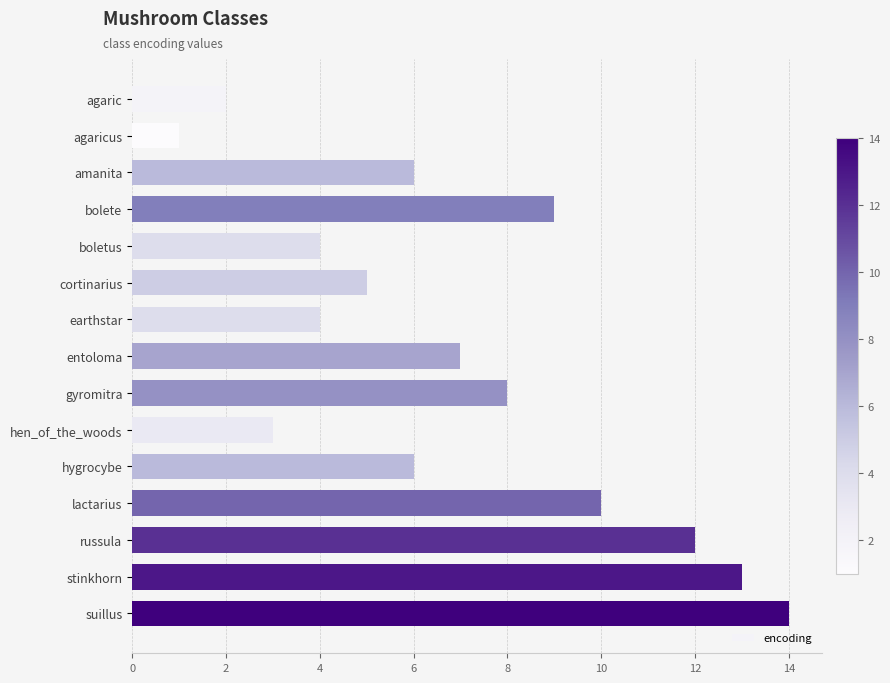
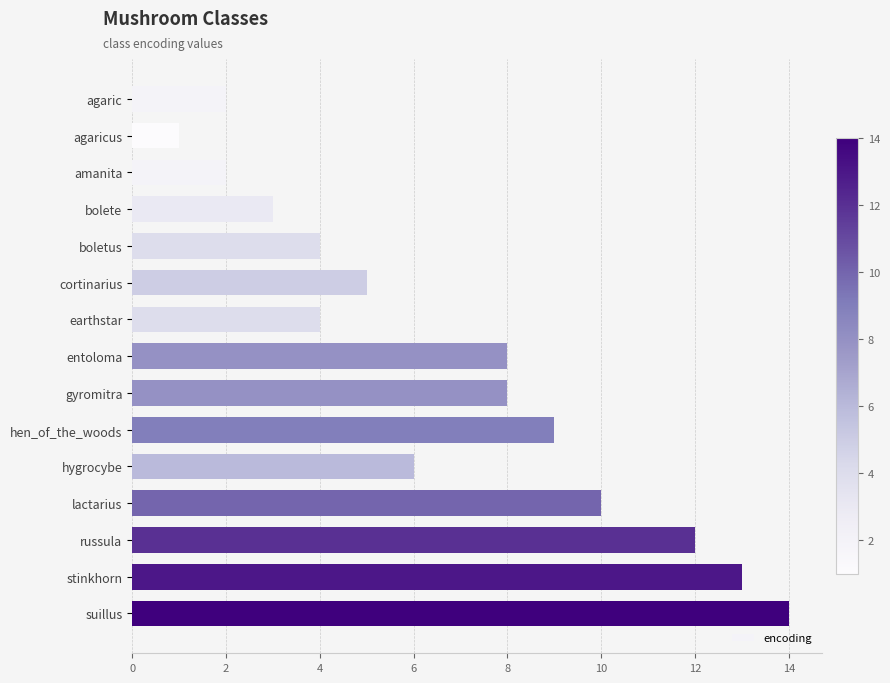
amanita: 6 -> 2
bolete: 9 -> 3
entoloma: 7 -> 8
hen_of_the_woods: 3 -> 9
